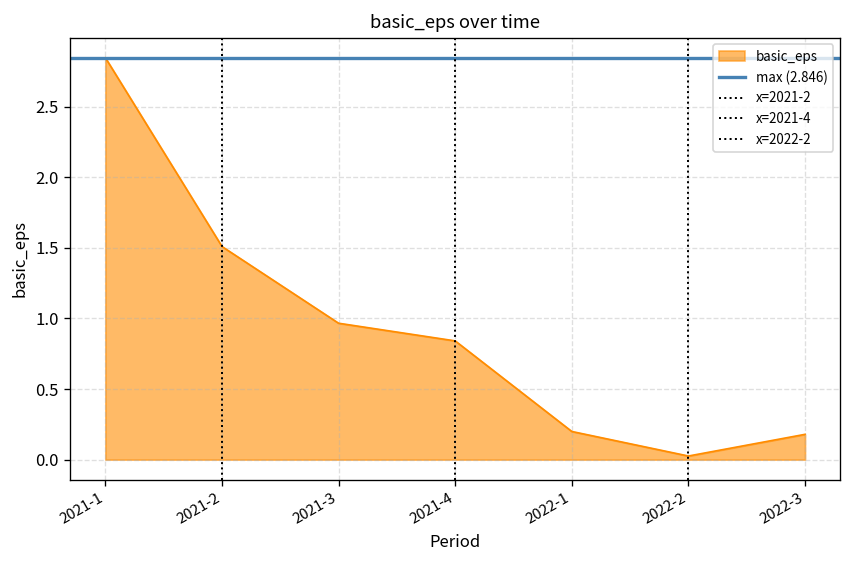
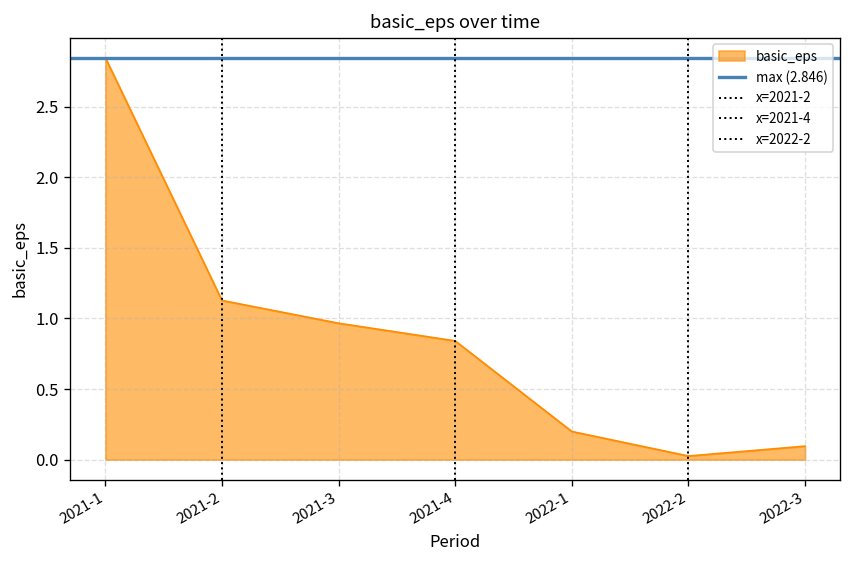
2021-2: 1.51 -> 1.13
2022-3: 0.18 -> 0.10
